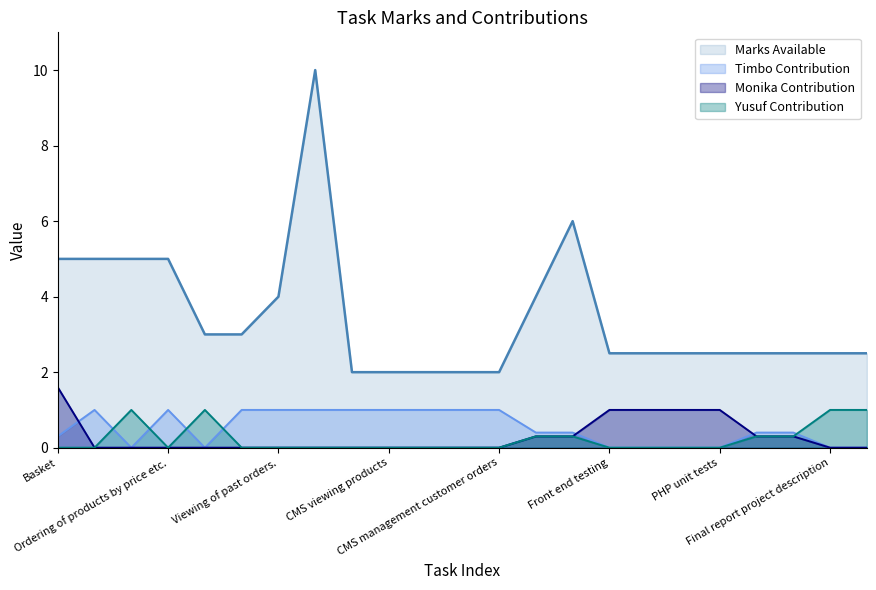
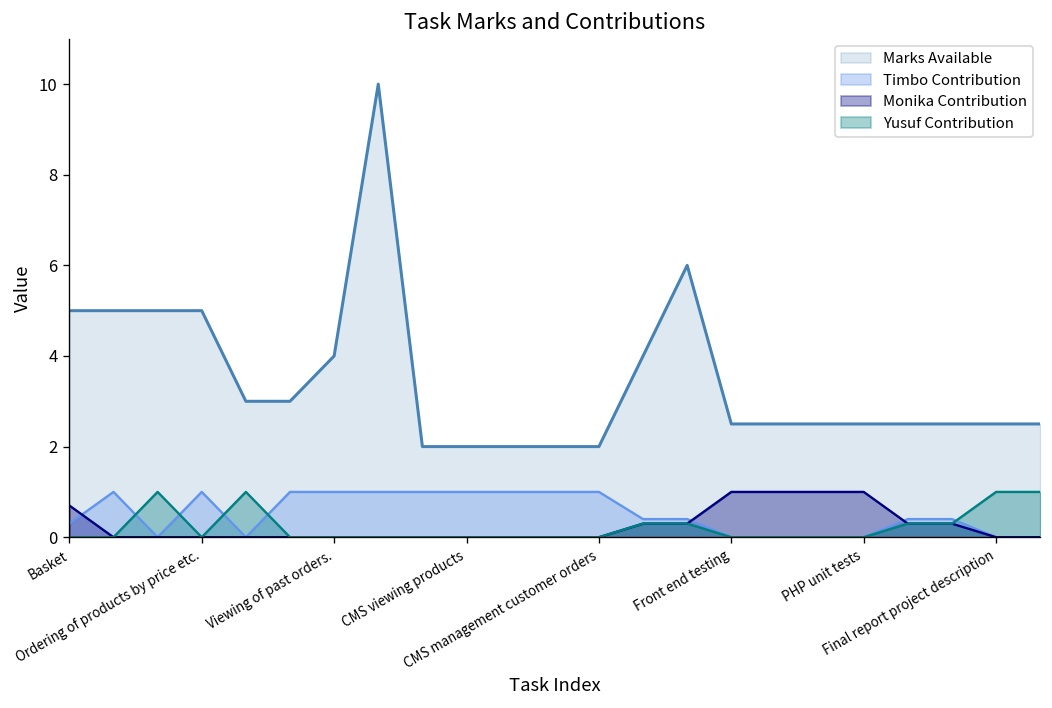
Monika Contribution, Basket: 1.6 -> 0.7
